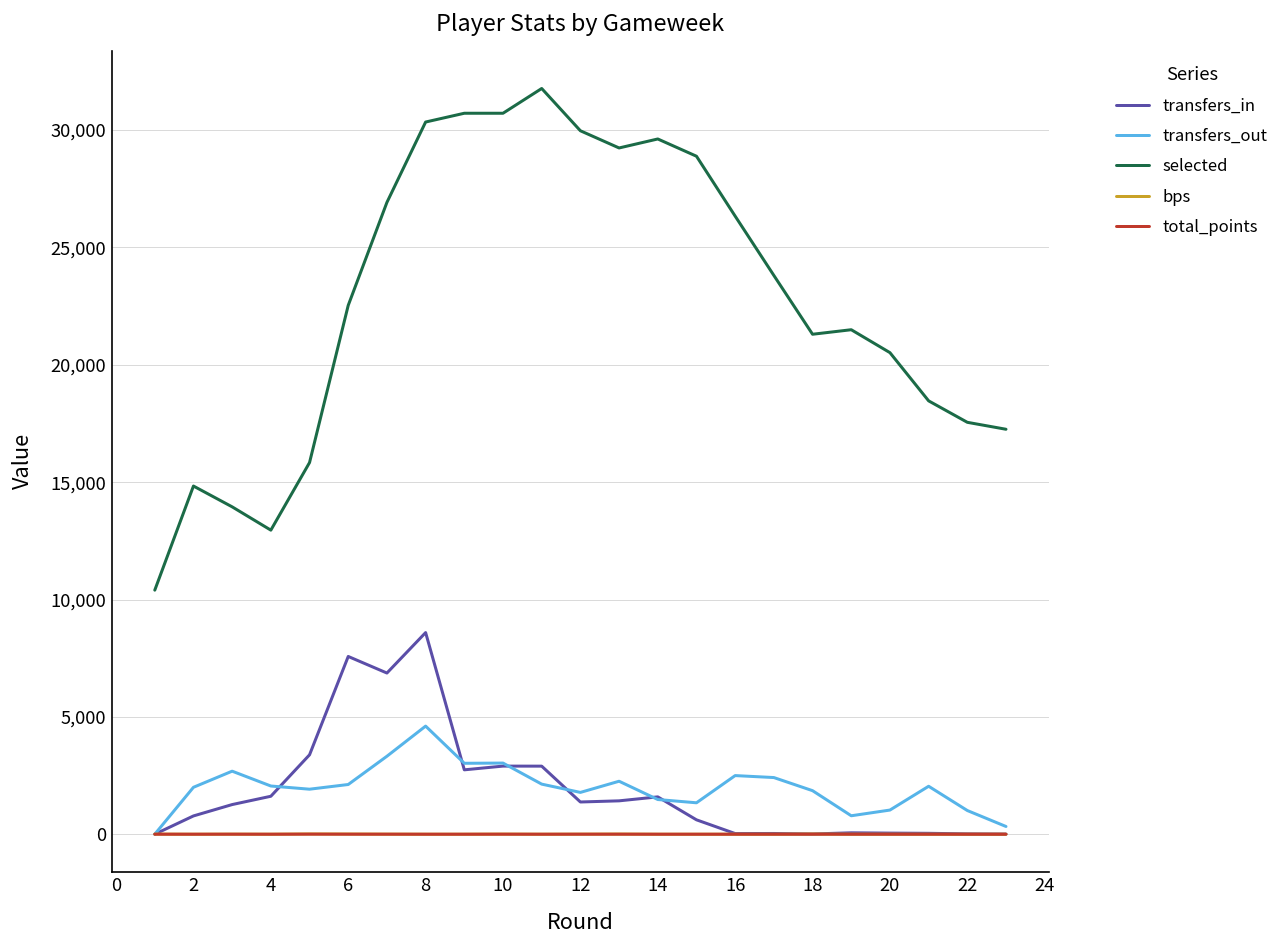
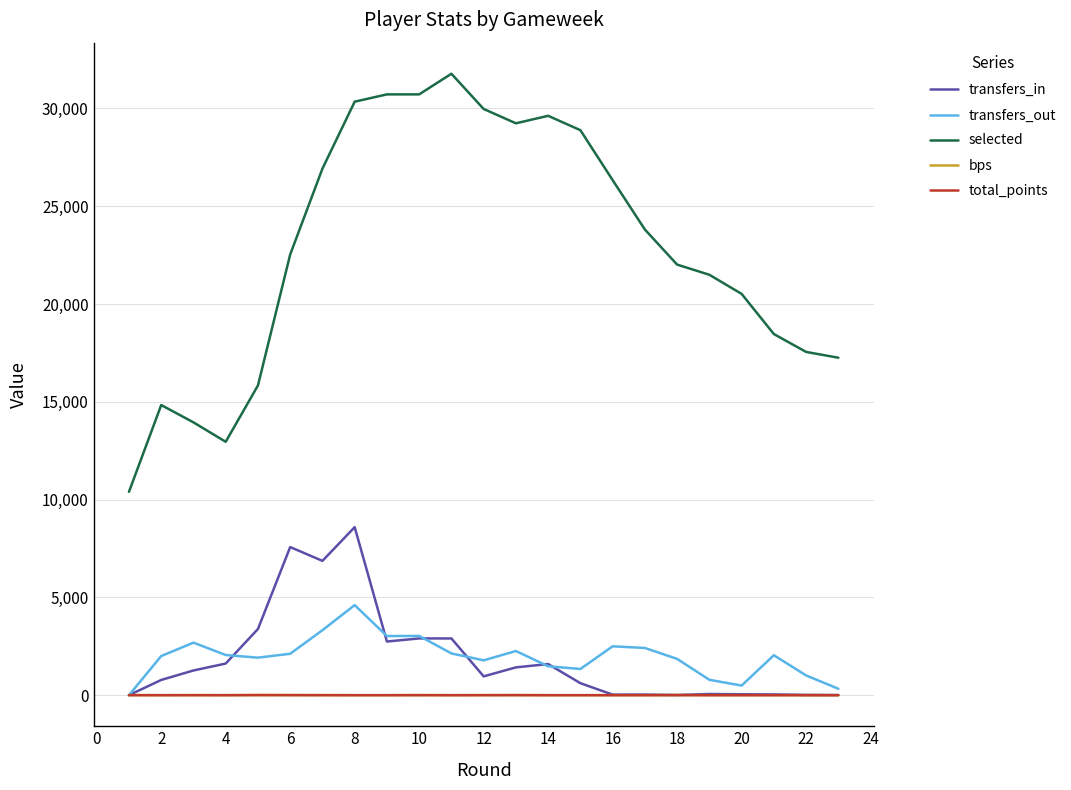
transfers_in, 12: 1,400 -> 1,000
selected, 18: 21,300 -> 22,000
transfers_out, 20: 1,000 -> 500
